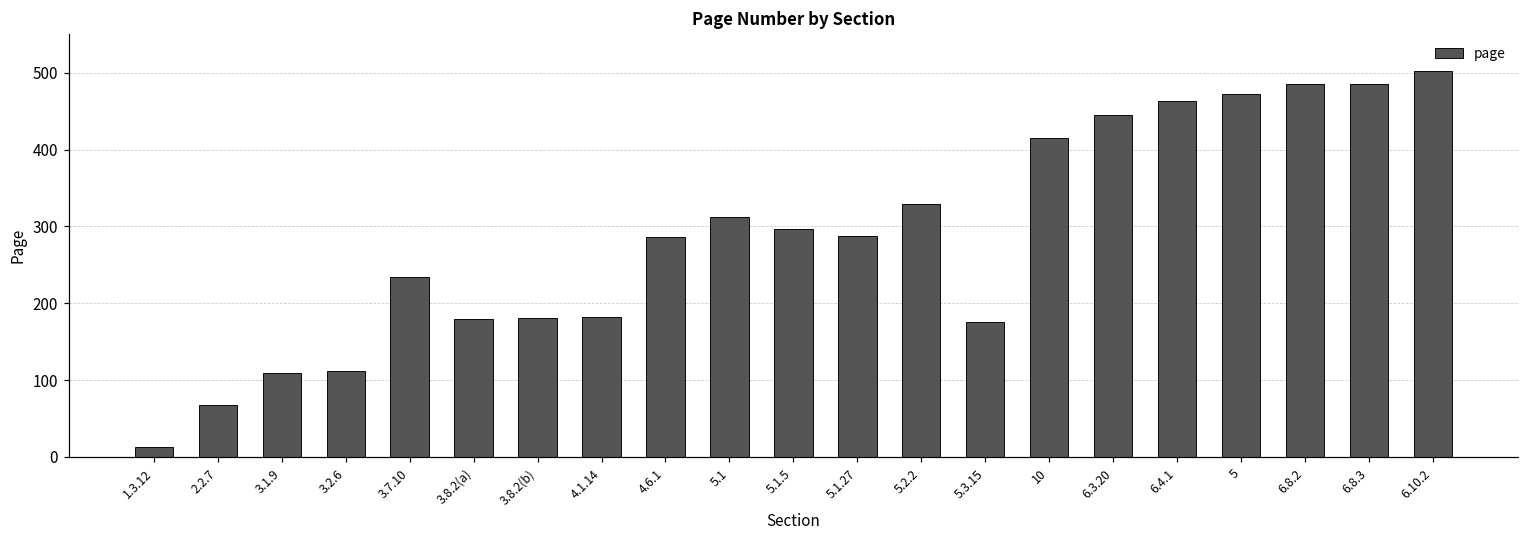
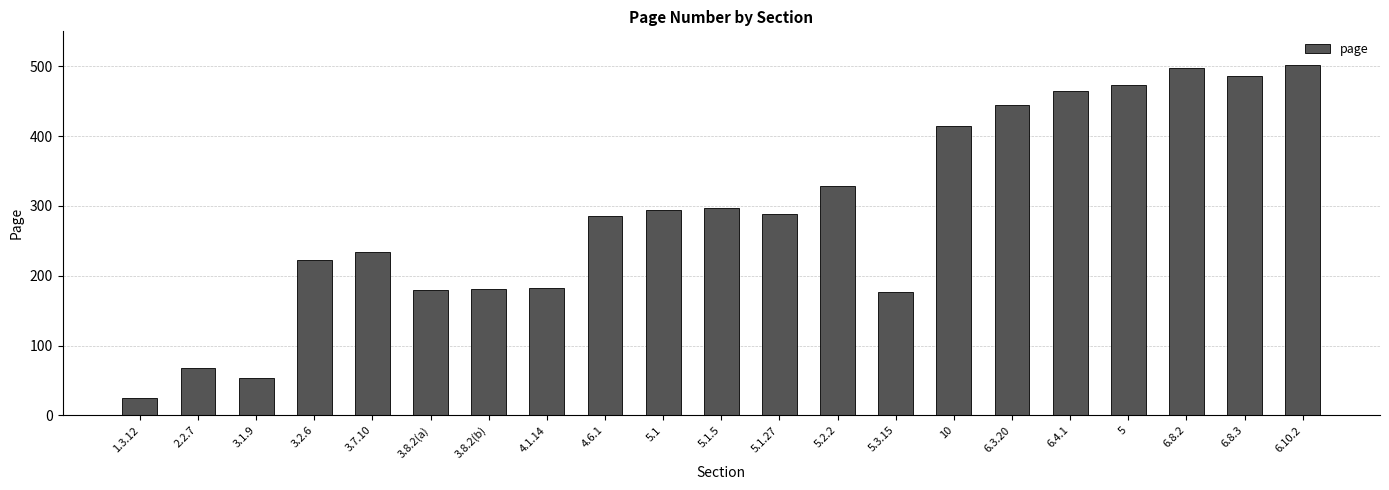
1.3.12: 10 -> 30
3.1.9: 110 -> 50
3.2.6: 110 -> 220
5.1: 310 -> 290
6.8.2: 490 -> 500
